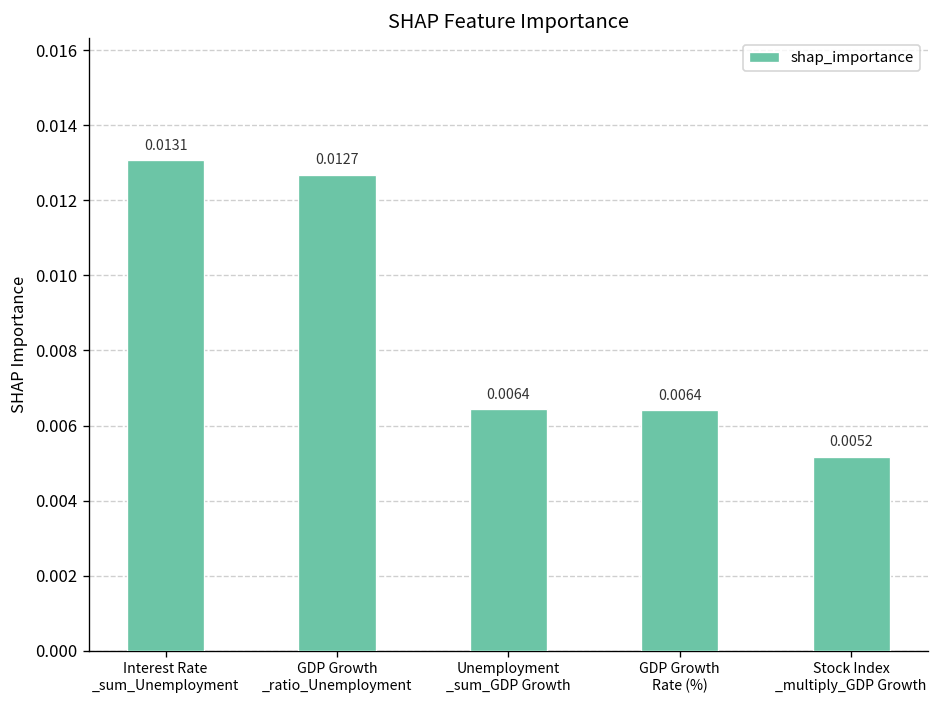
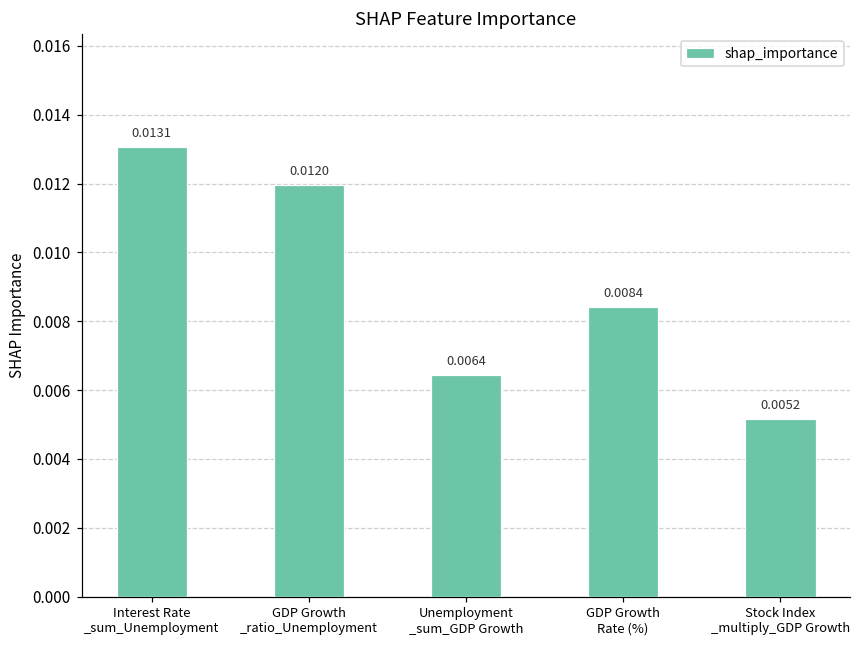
GDP Growth _ratio_Unemployment: 0.0127 -> 0.0120
GDP Growth Rate (%): 0.0064 -> 0.0084
